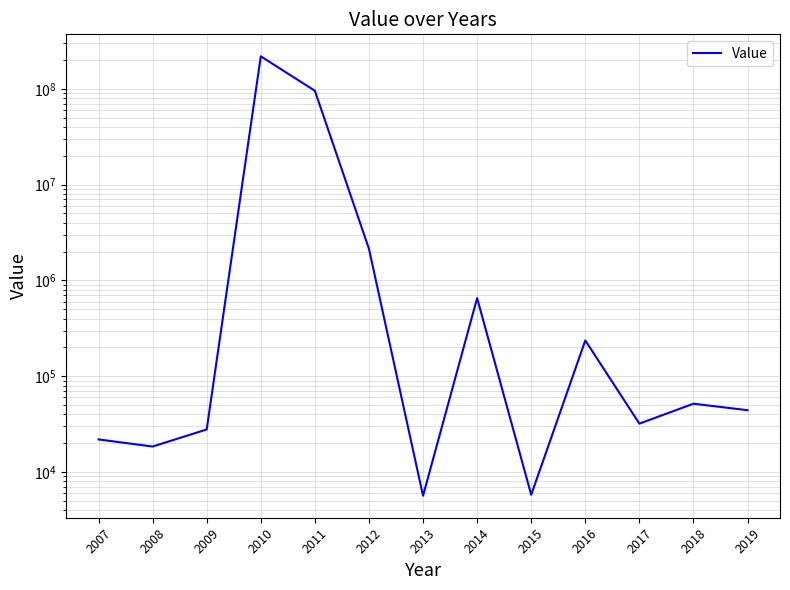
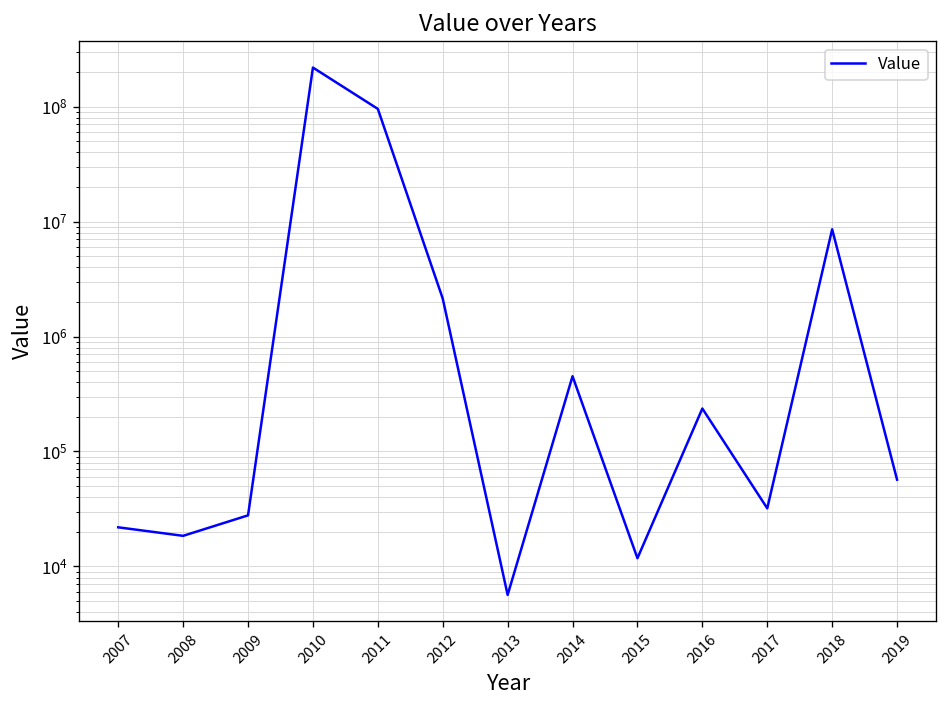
2014: 700000 -> 500000
2015: 6000 -> 12000
2018: 50000 -> 9000000
2019: 40000 -> 60000
